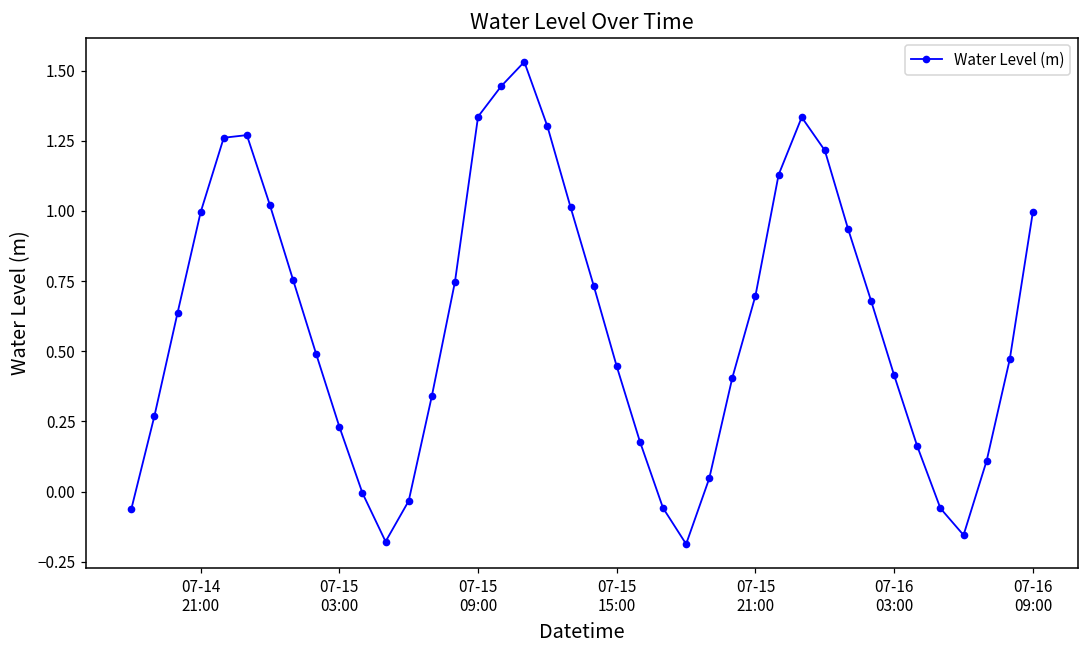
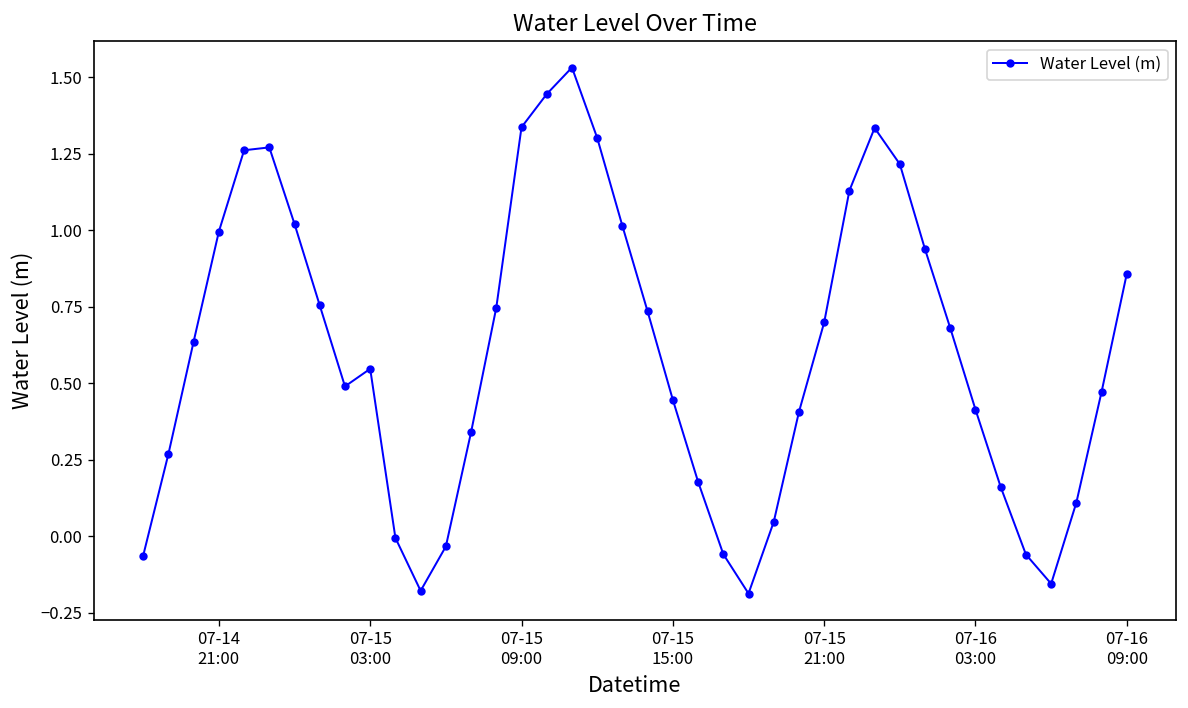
07-15 03:00: 0.23 -> 0.55
07-16 09:00: 1.00 -> 0.86
